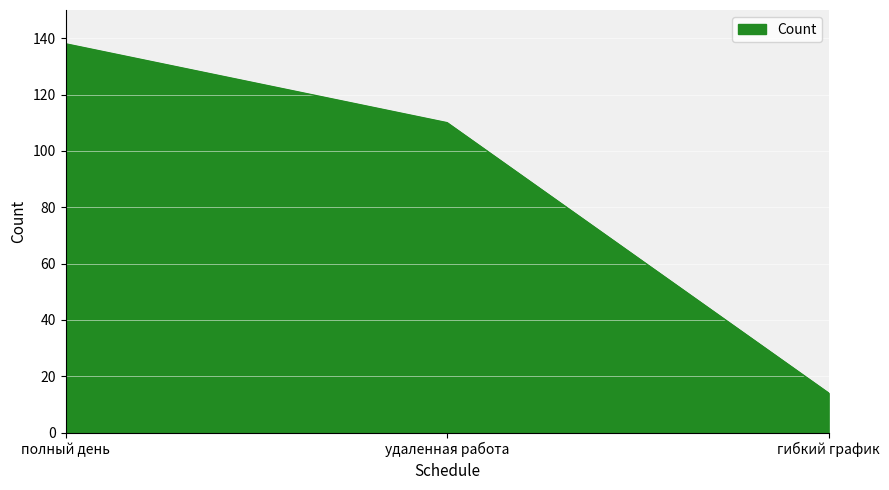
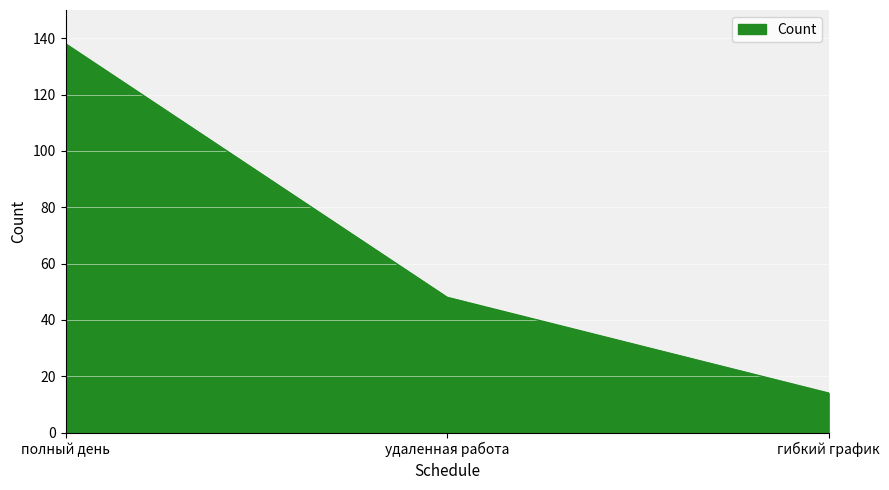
удаленная работа: 110 -> 48
